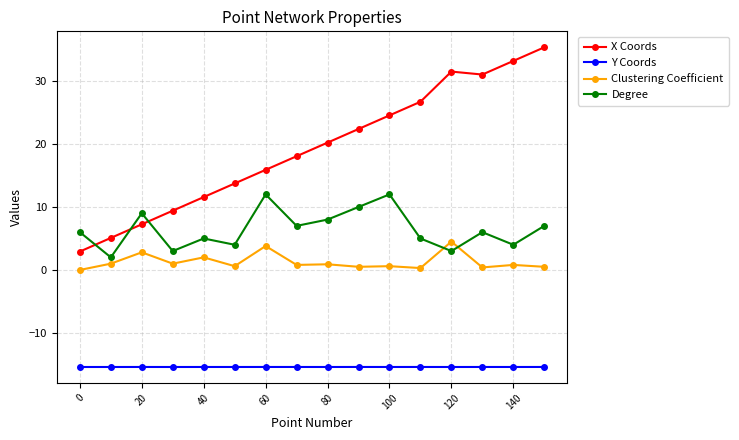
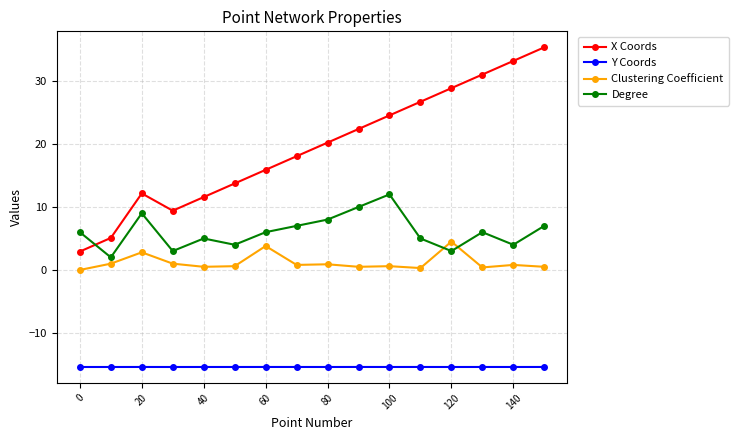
X Coords, 20: 7 -> 12
Clustering Coefficient, 40: 2 -> 1
Degree, 60: 12 -> 6
X Coords, 120: 32 -> 29
